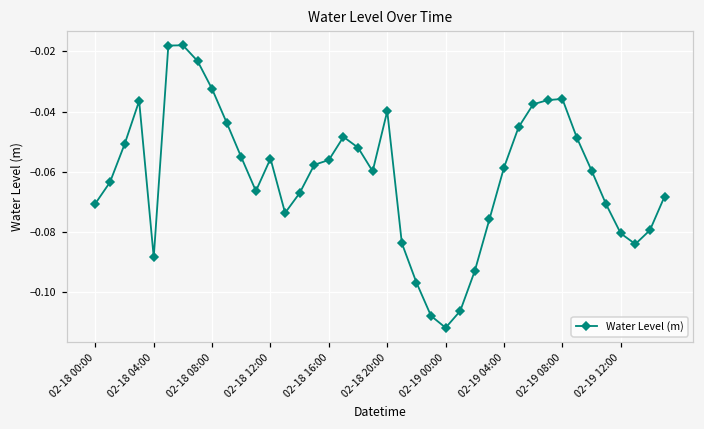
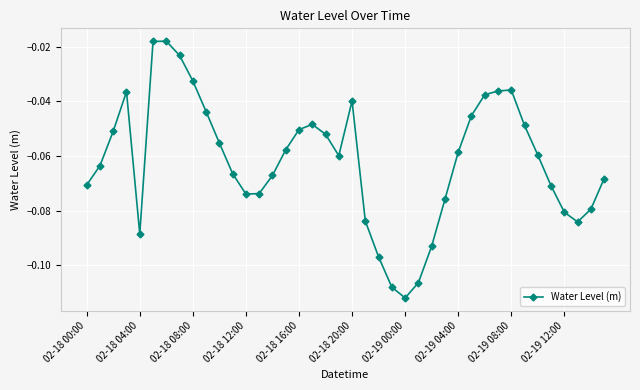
02-18 12:00: -0.056 -> -0.074
02-18 16:00: -0.056 -> -0.050
